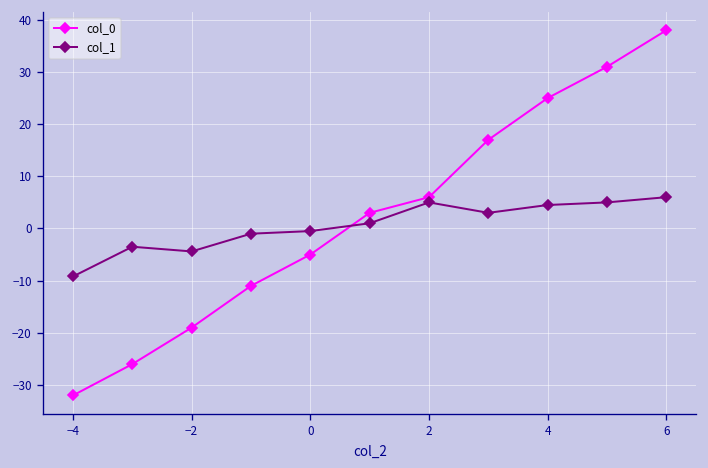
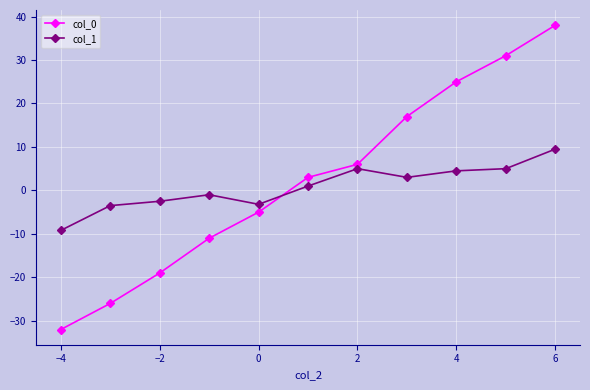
col_1, −2: -4 -> -3
col_1, 0: -1 -> -3
col_1, 6: 6 -> 10
